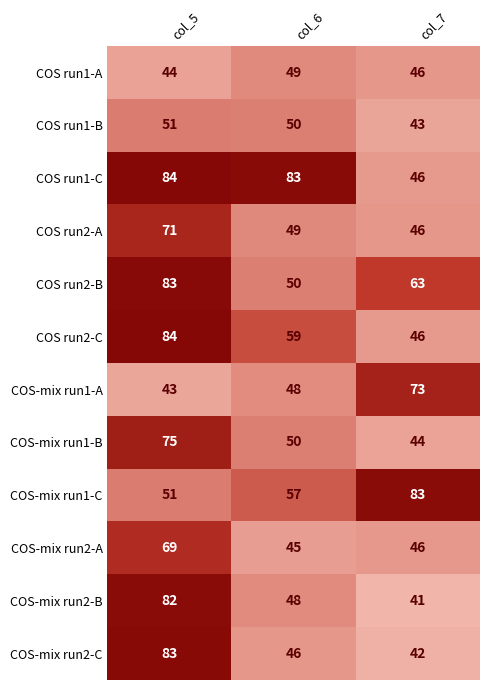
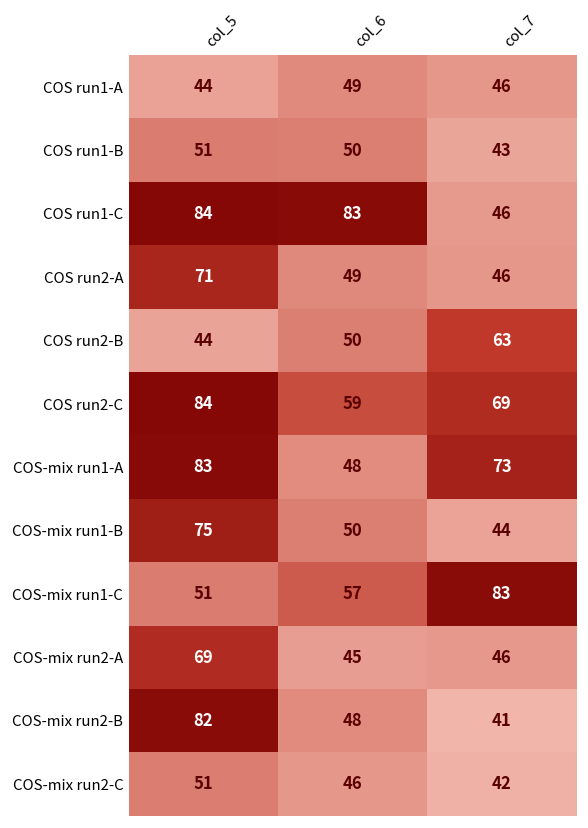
COS run2-B, col_5: 83 -> 44
COS run2-C, col_7: 46 -> 69
COS-mix run1-A, col_5: 43 -> 83
COS-mix run2-C, col_5: 83 -> 51
